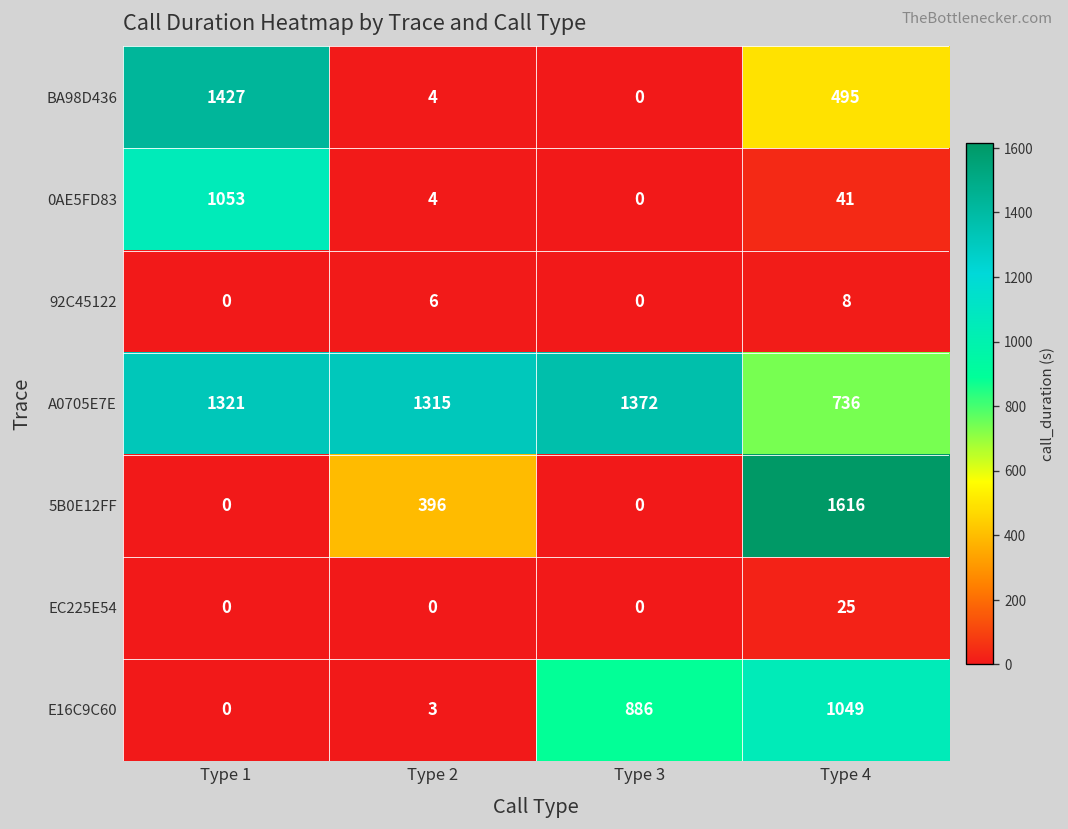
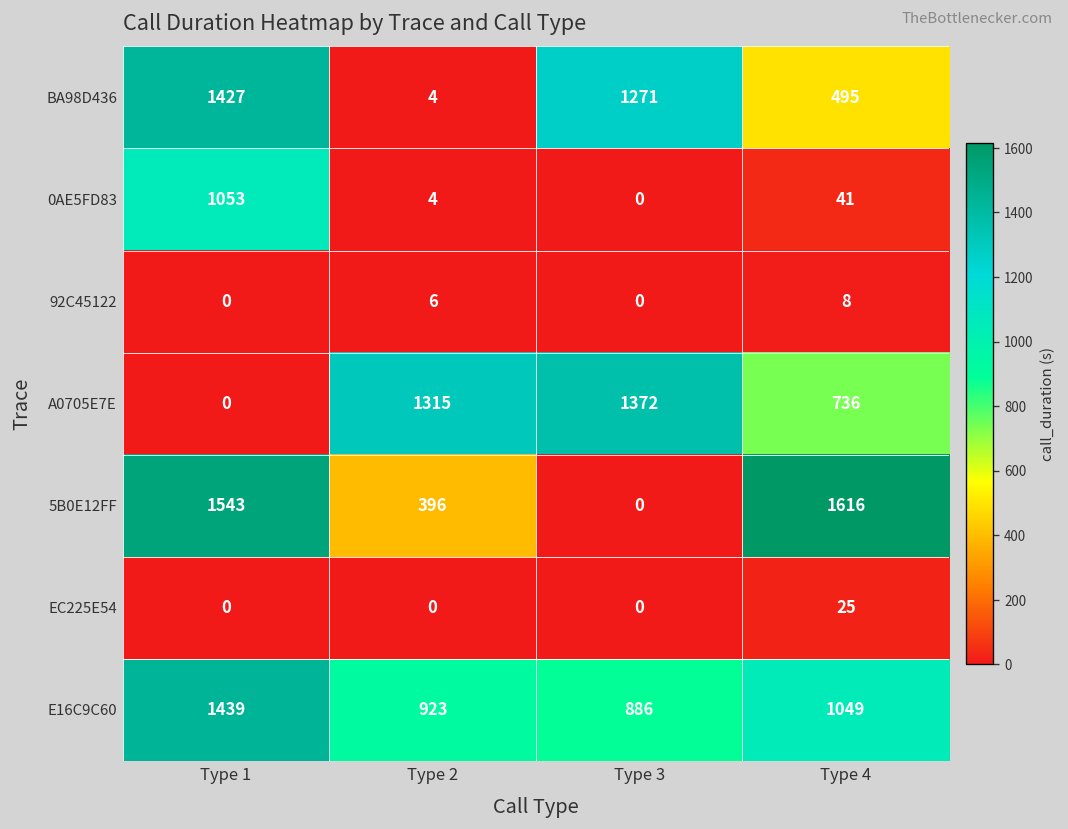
BA98D436, Type 3: 0 -> 1271
A0705E7E, Type 1: 1321 -> 0
5B0E12FF, Type 1: 0 -> 1543
E16C9C60, Type 1: 0 -> 1439
E16C9C60, Type 2: 3 -> 923
